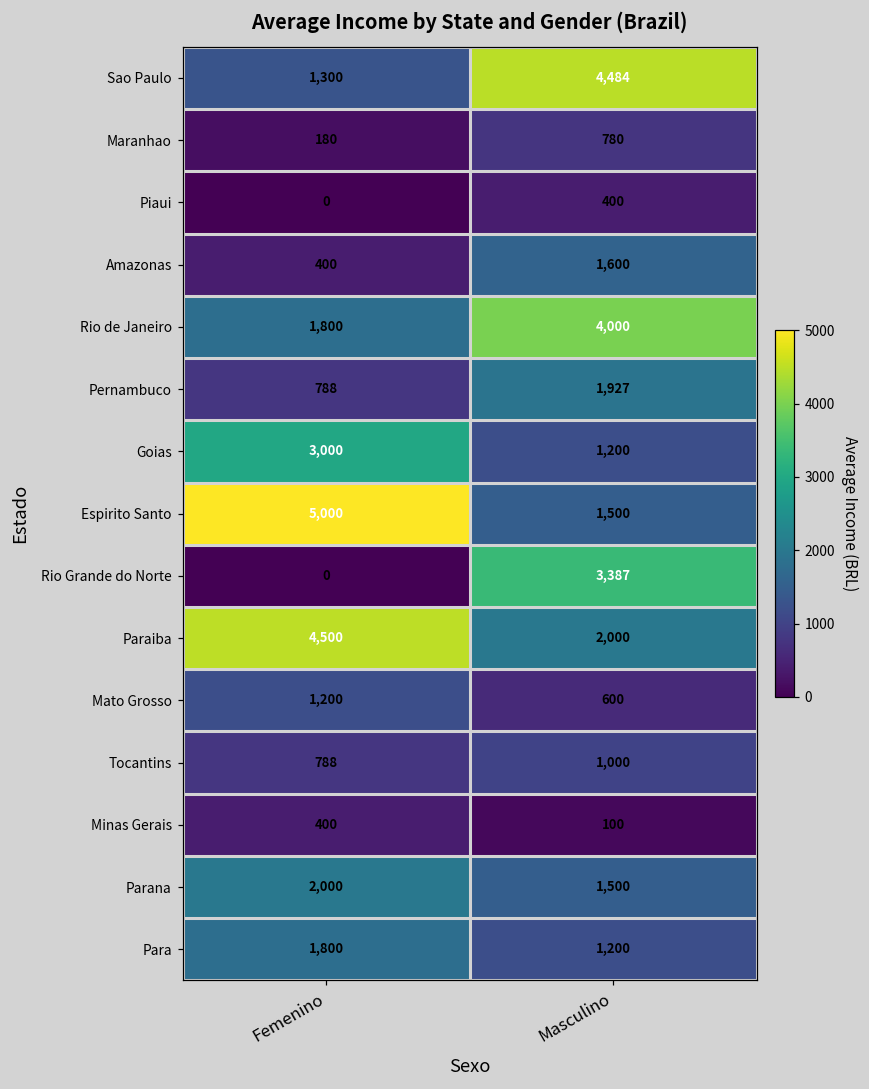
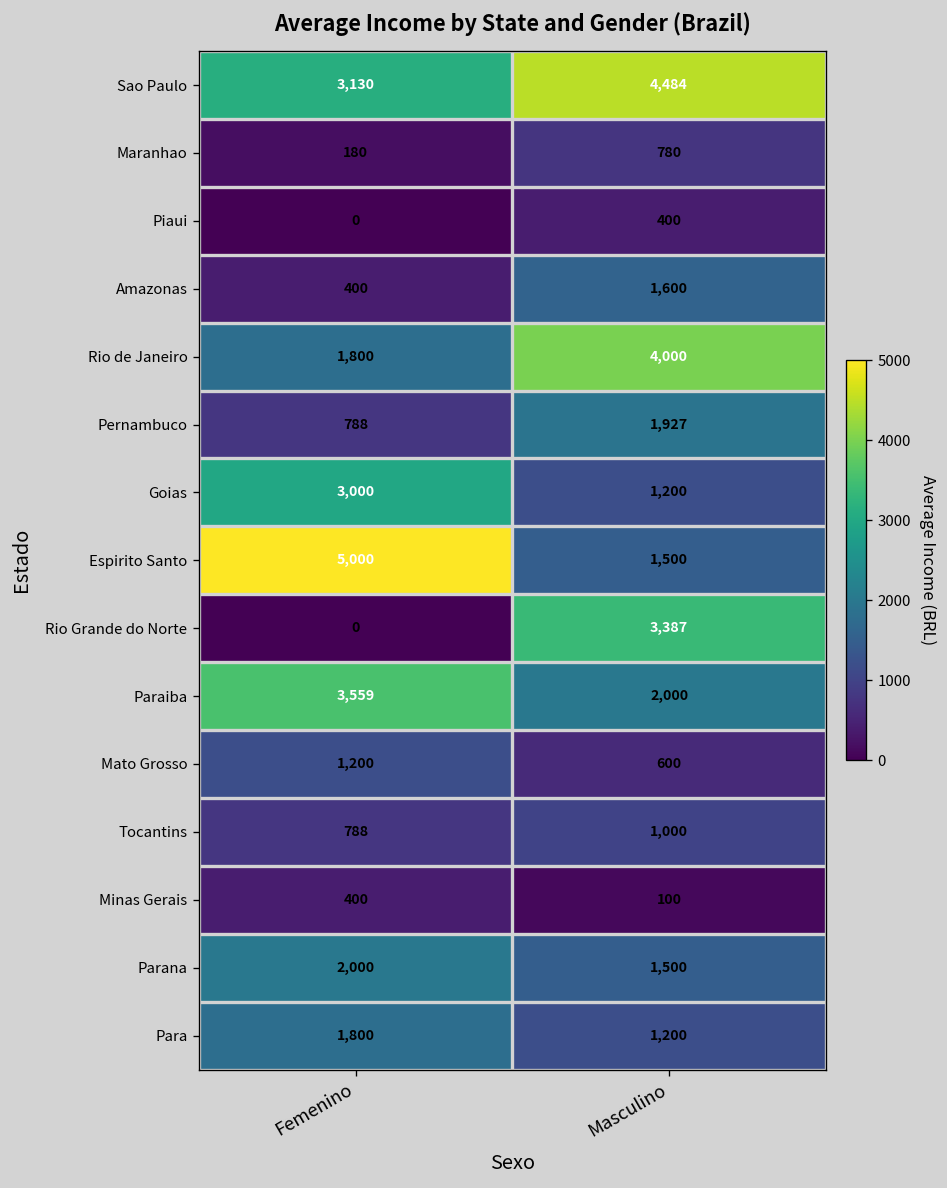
Sao Paulo, Femenino: 1,300 -> 3,130
Paraiba, Femenino: 4,500 -> 3,559
